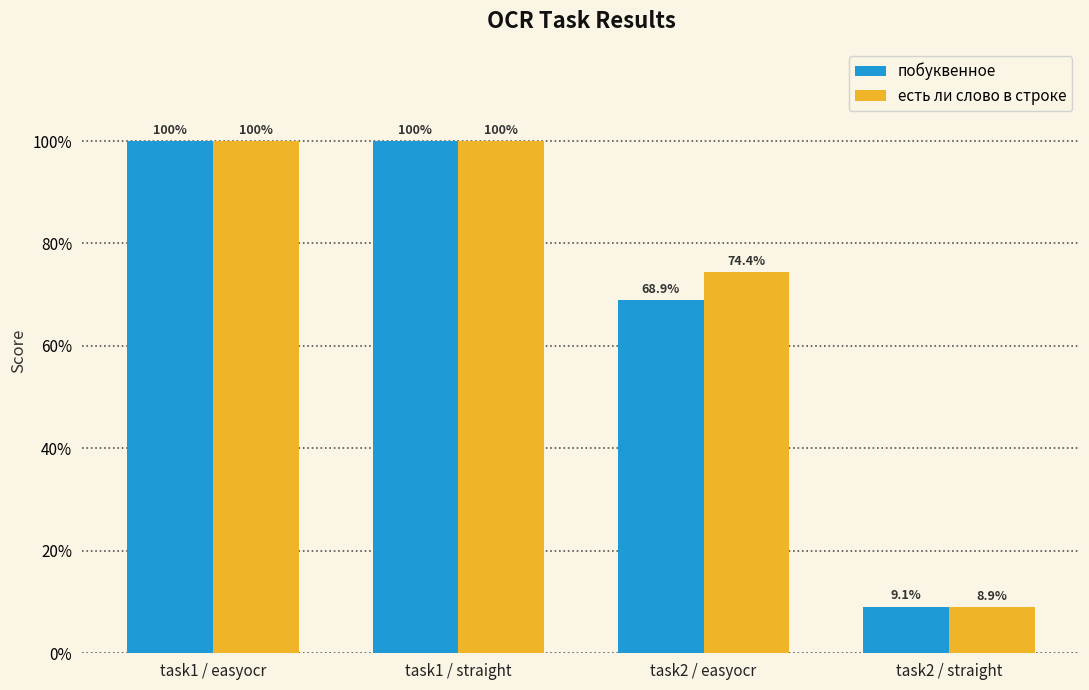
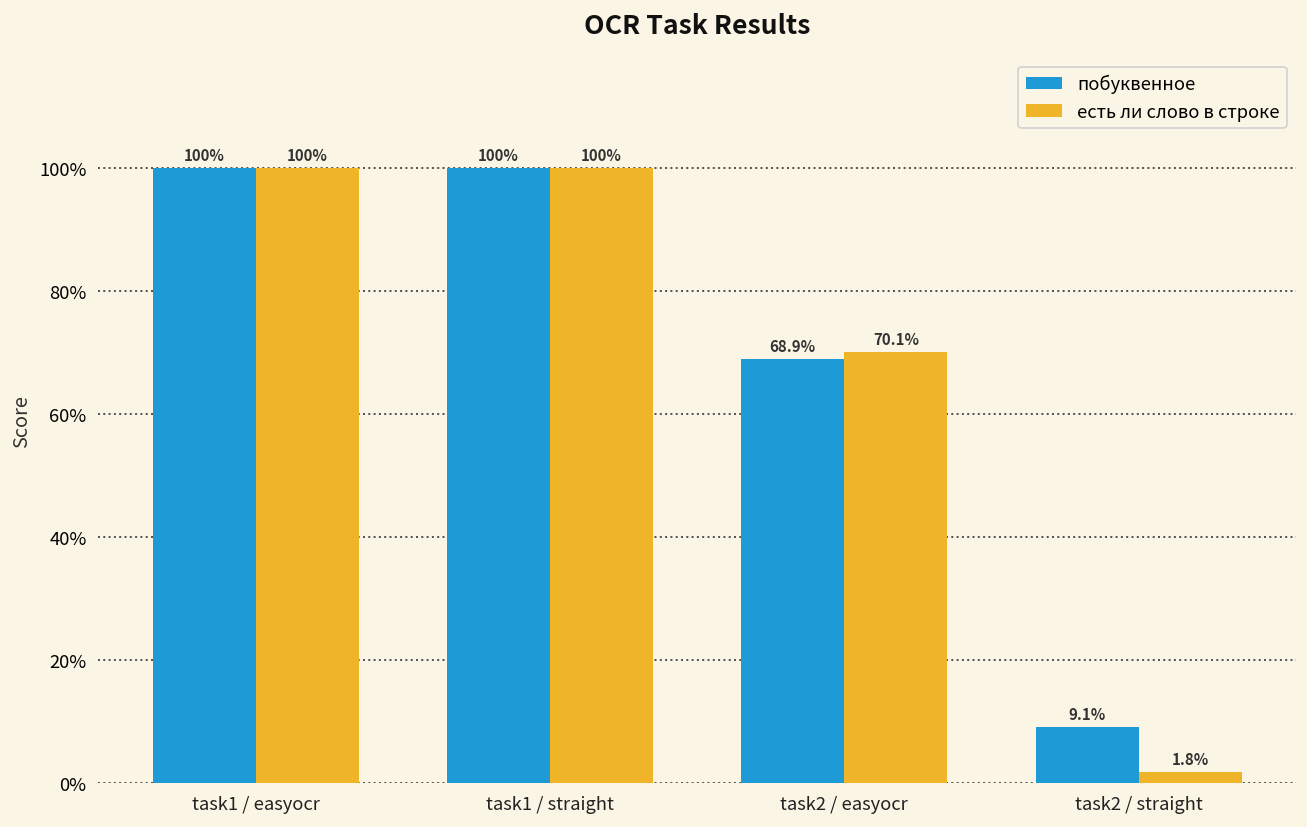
есть ли слово в строке, task2 / easyocr: 74.4% -> 70.1%
есть ли слово в строке, task2 / straight: 8.9% -> 1.8%
